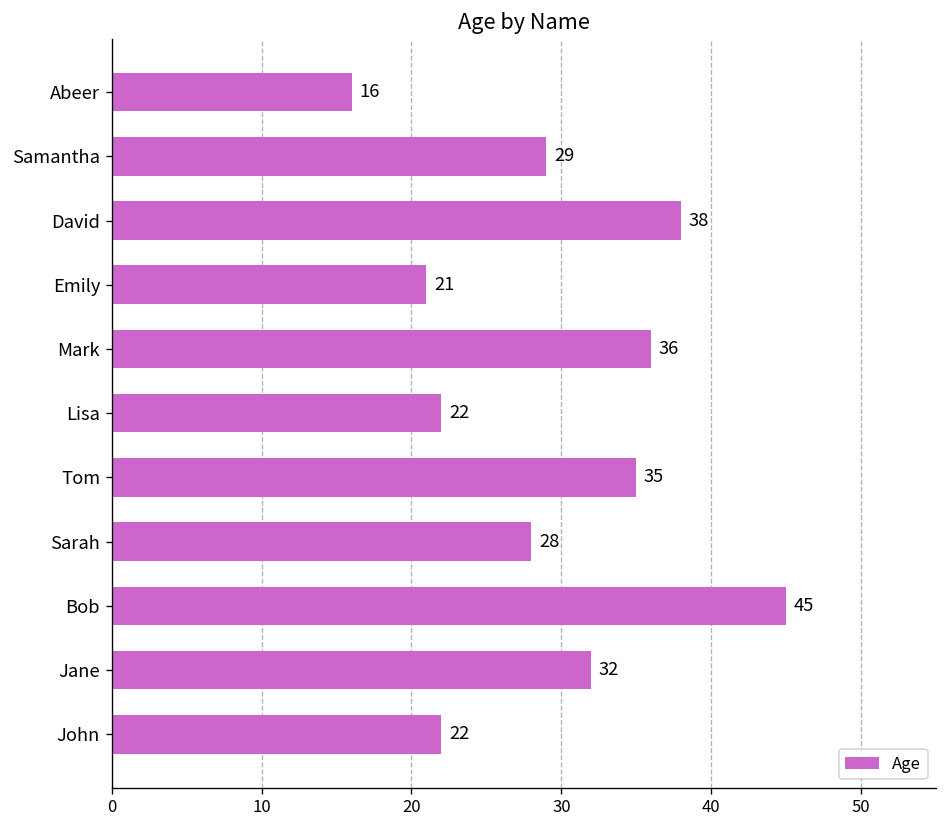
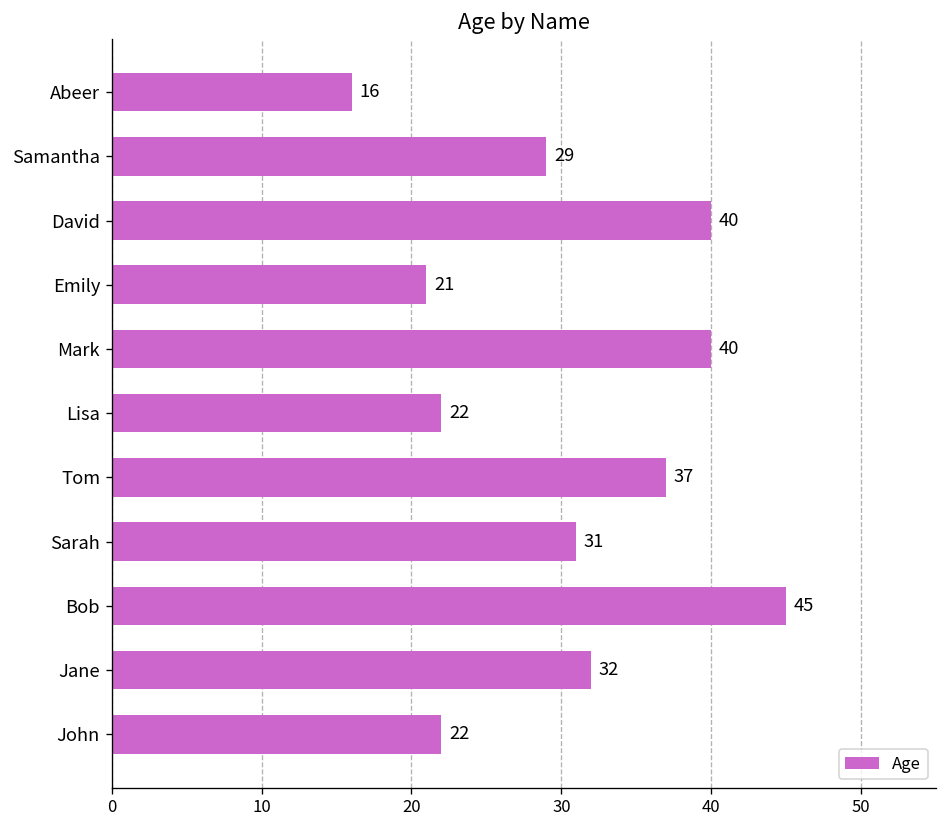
David: 38 -> 40
Mark: 36 -> 40
Tom: 35 -> 37
Sarah: 28 -> 31
